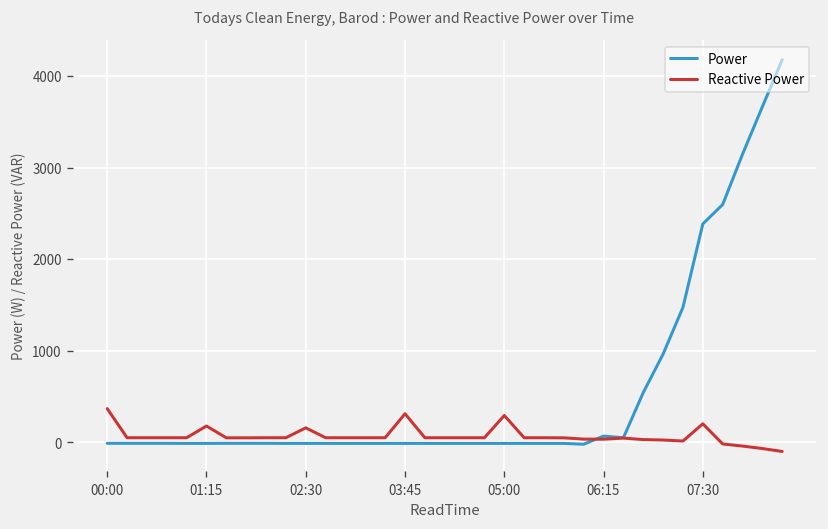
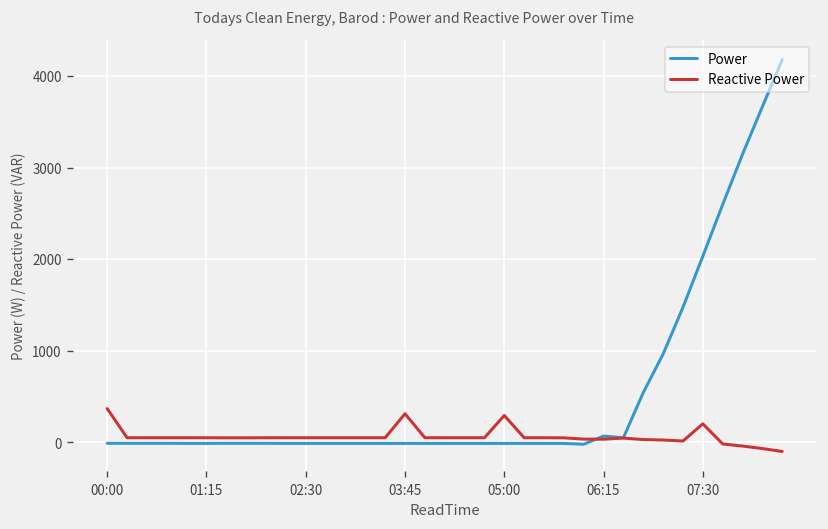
Reactive Power, 01:15: 200 -> 100
Reactive Power, 02:30: 200 -> 100
Power, 07:30: 2400 -> 2000
